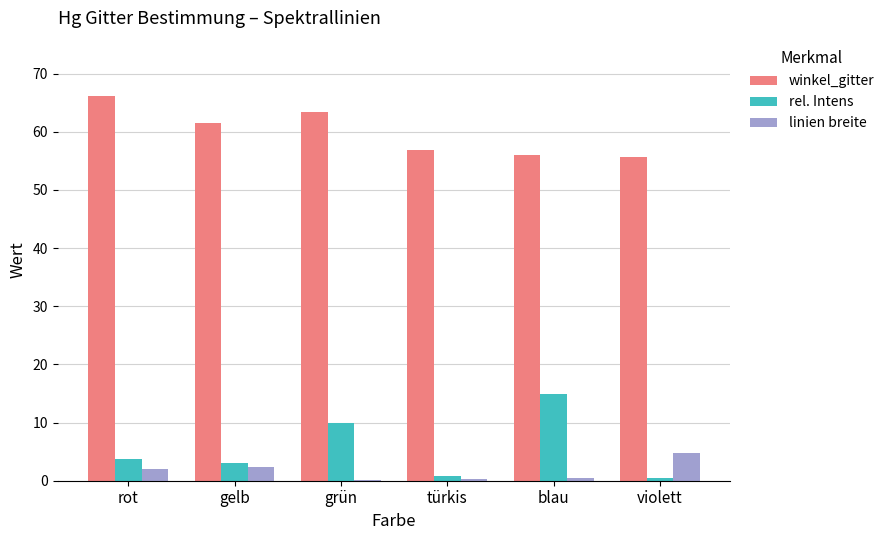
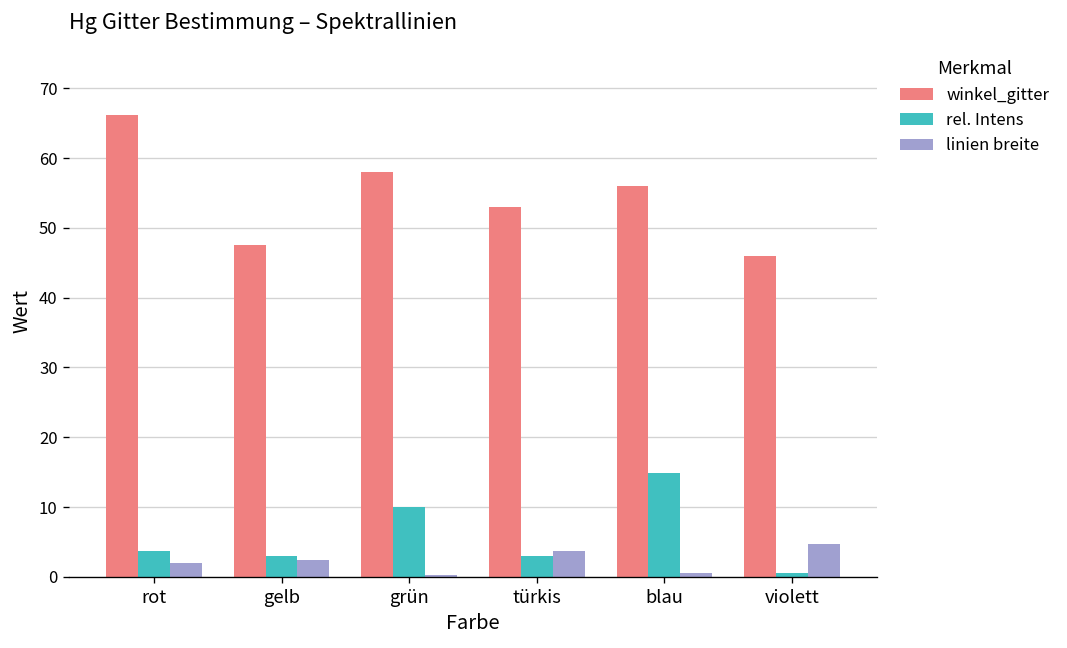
winkel_gitter, gelb: 62 -> 48
winkel_gitter, grün: 63 -> 58
winkel_gitter, türkis: 57 -> 53
rel. Intens, türkis: 1 -> 3
linien breite, türkis: 0 -> 4
winkel_gitter, violett: 56 -> 46
